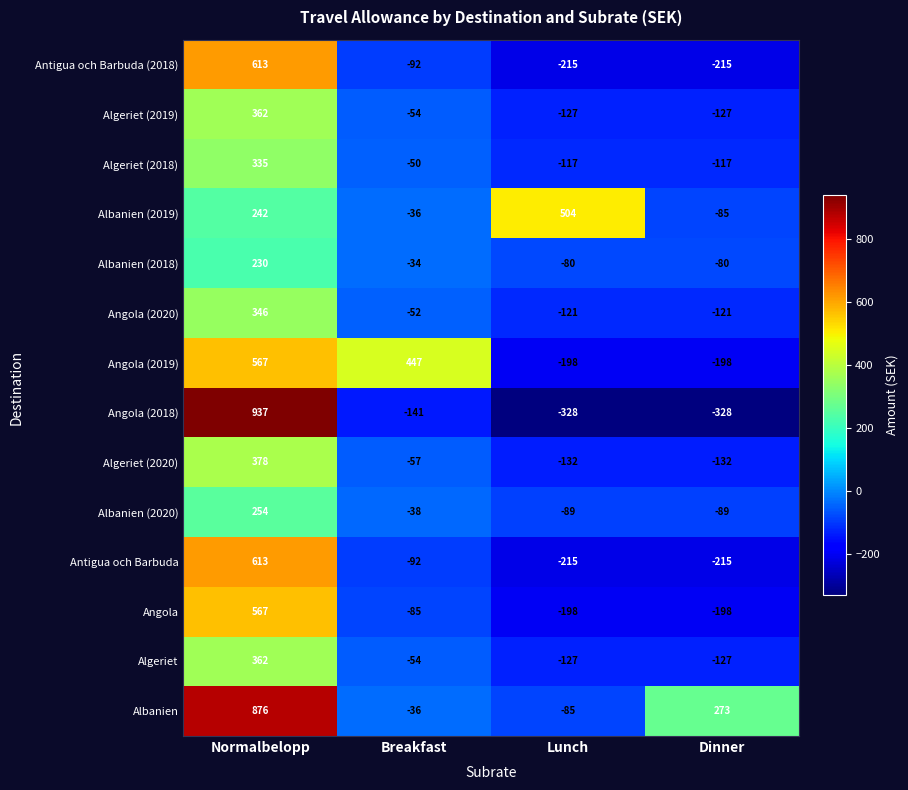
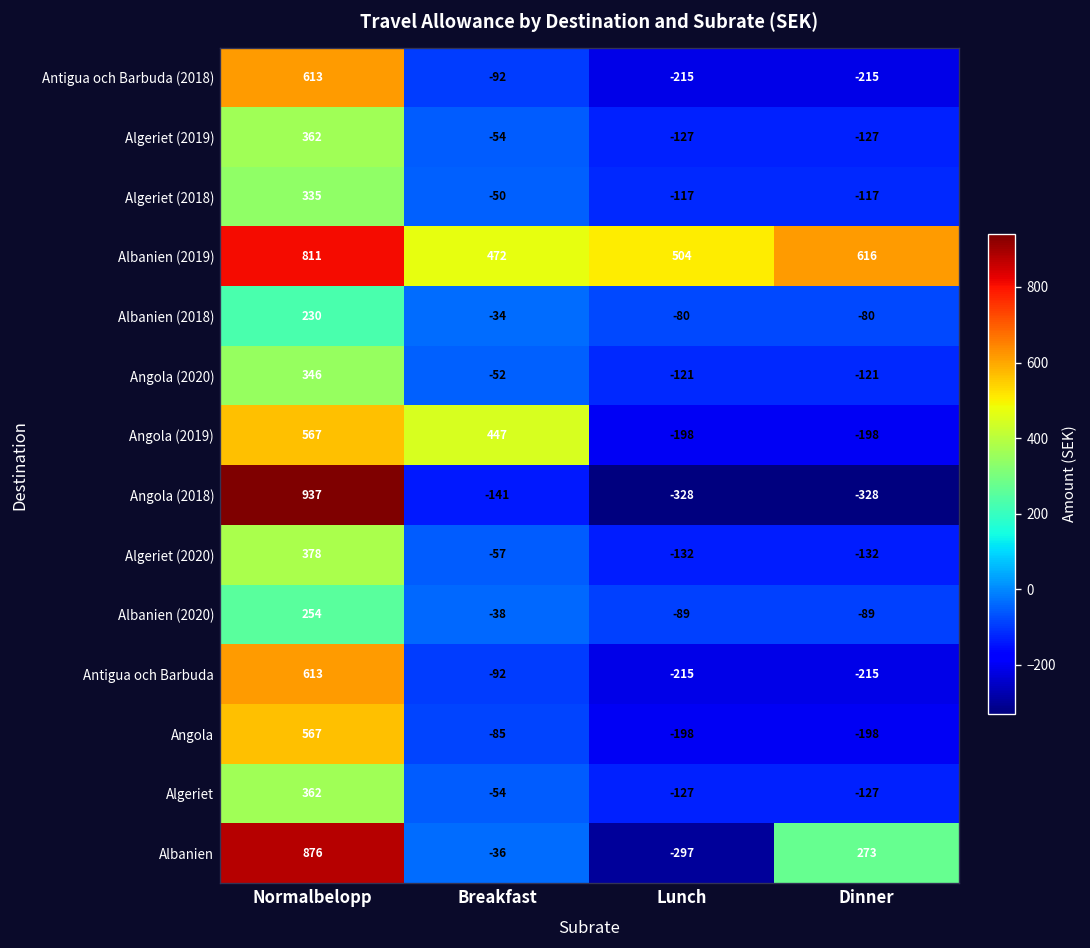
Albanien (2019), Normalbelopp: 242 -> 811
Albanien (2019), Breakfast: -36 -> 472
Albanien (2019), Dinner: -85 -> 616
Albanien, Lunch: -85 -> -297
